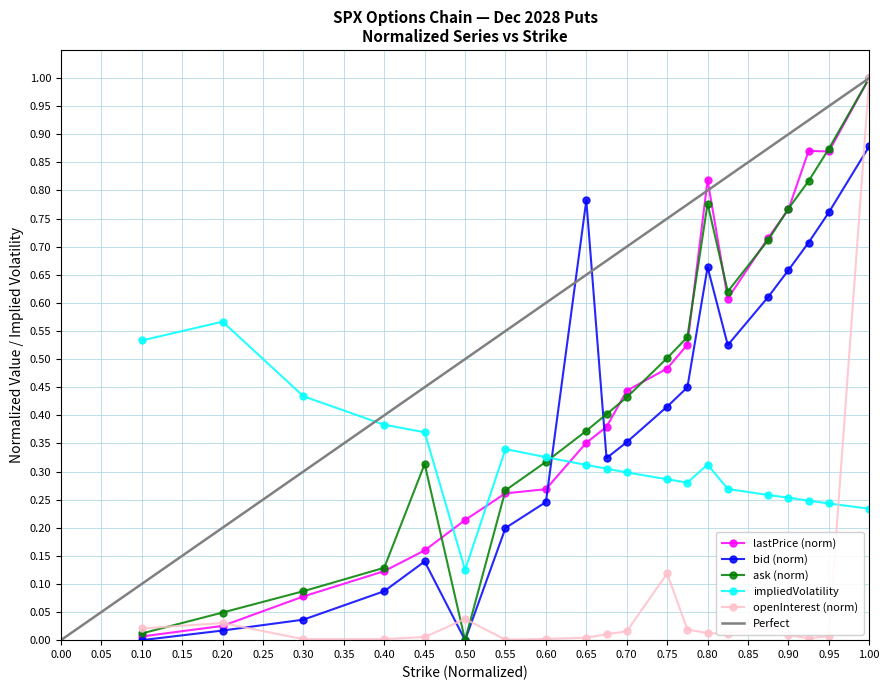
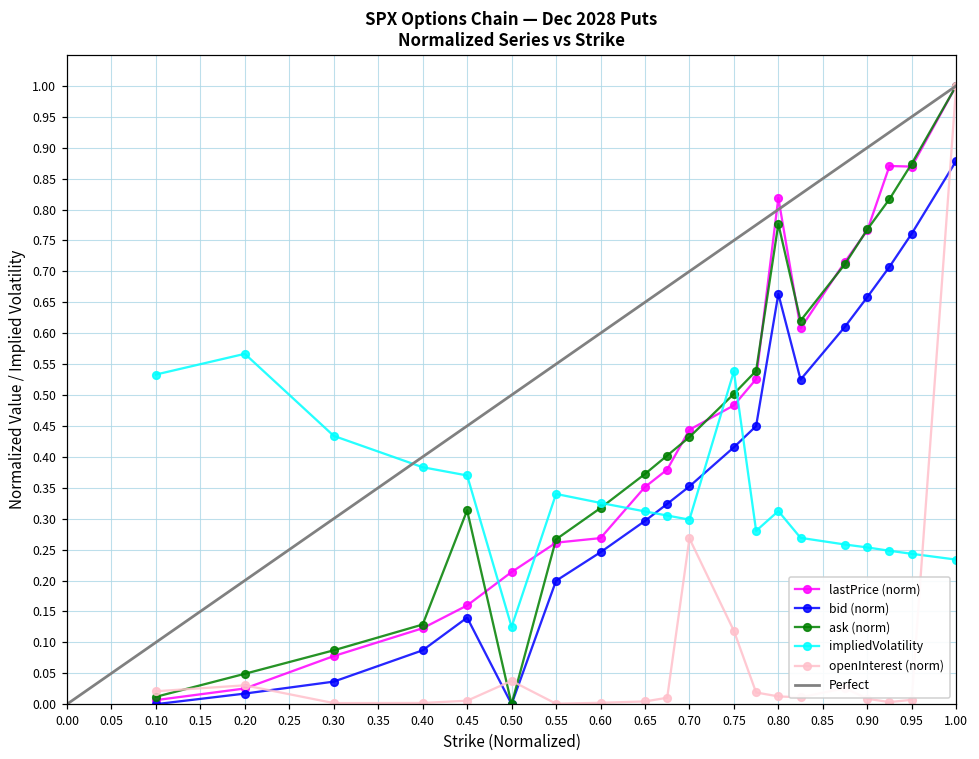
bid (norm), 0.65: 0.78 -> 0.30
openInterest (norm), 0.70: 0.02 -> 0.27
impliedVolatility, 0.75: 0.29 -> 0.54
